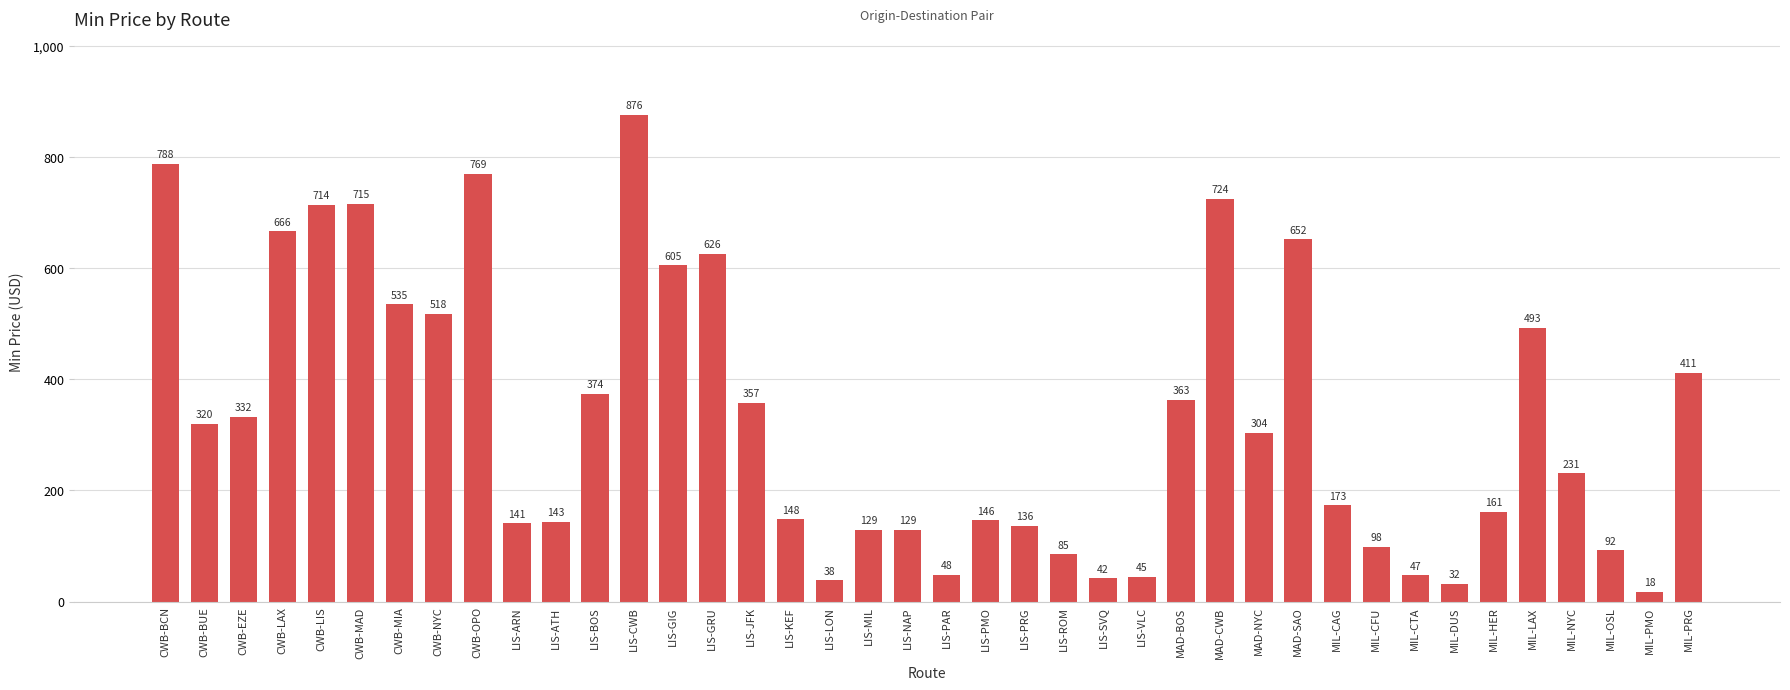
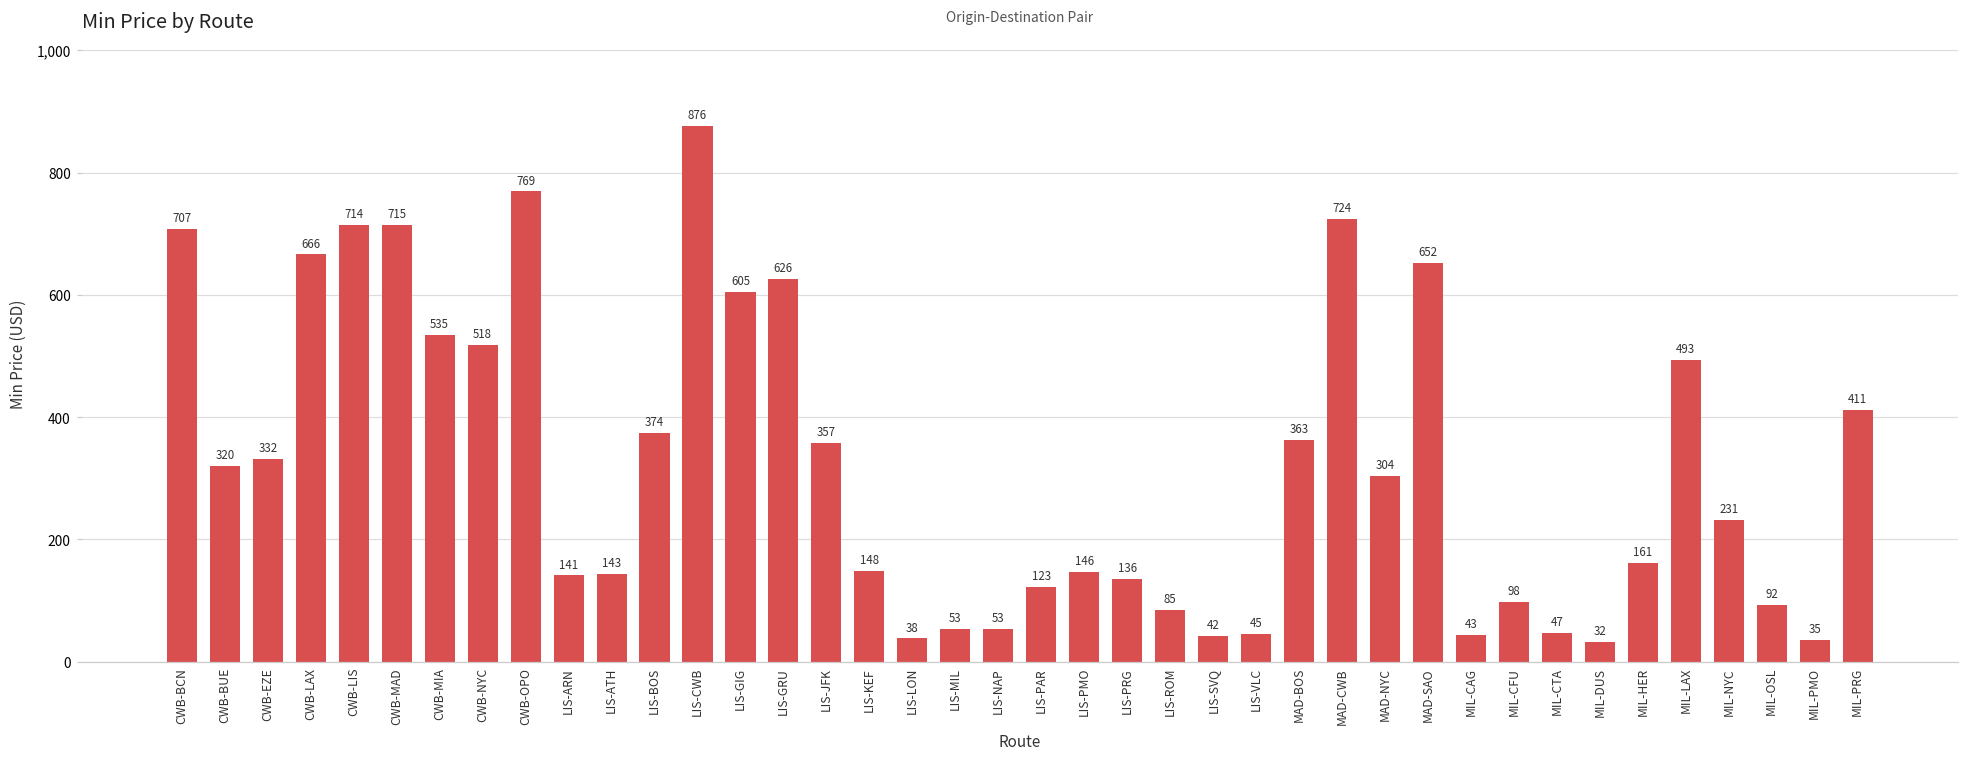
CWB-BCN: 788 -> 707
LIS-MIL: 129 -> 53
LIS-NAP: 129 -> 53
LIS-PAR: 48 -> 123
MIL-CAG: 173 -> 43
MIL-PMO: 18 -> 35
